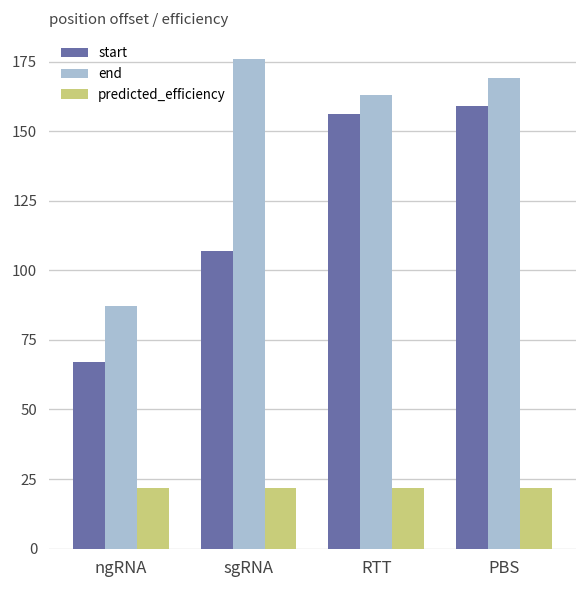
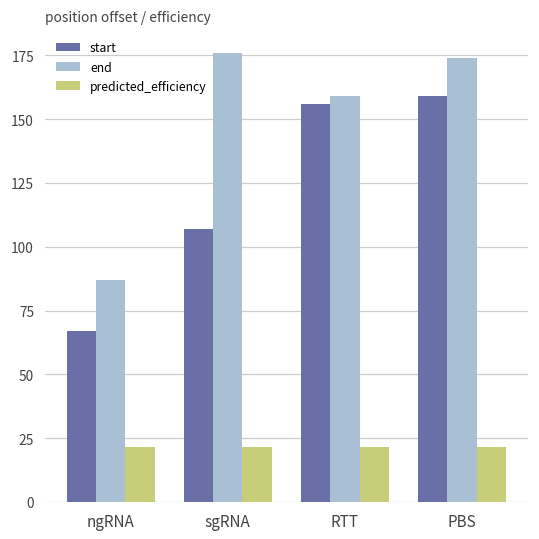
end, RTT: 163 -> 159
end, PBS: 169 -> 174
